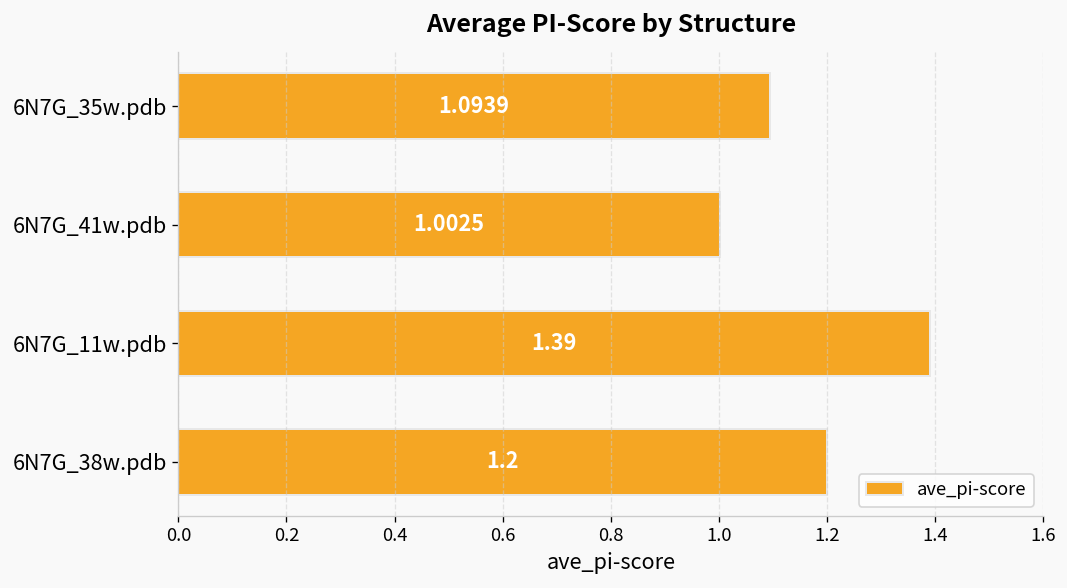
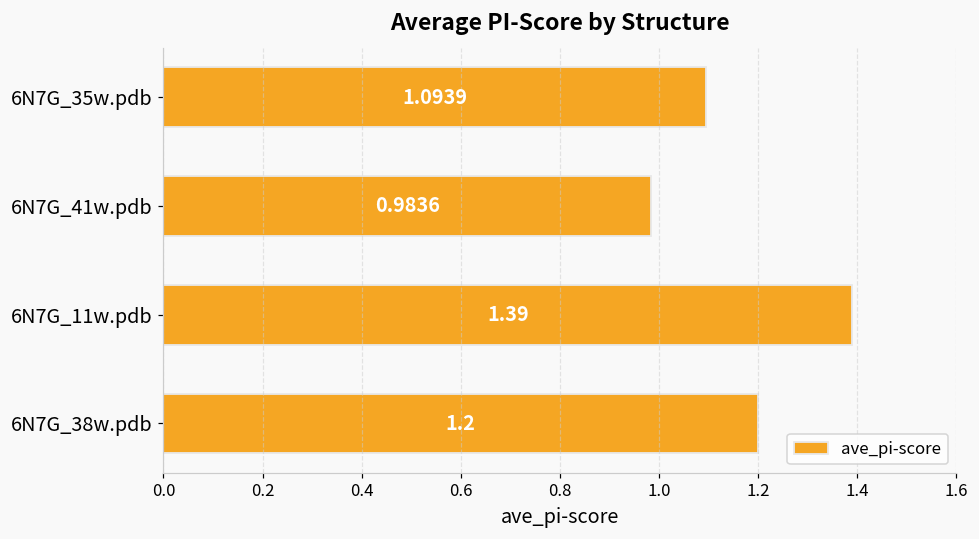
6N7G_41w.pdb: 1.0025 -> 0.9836
